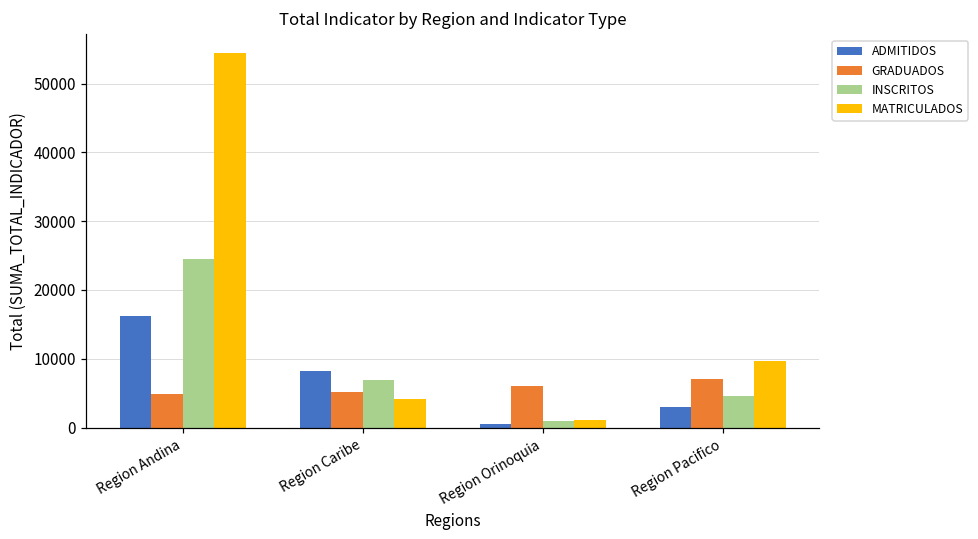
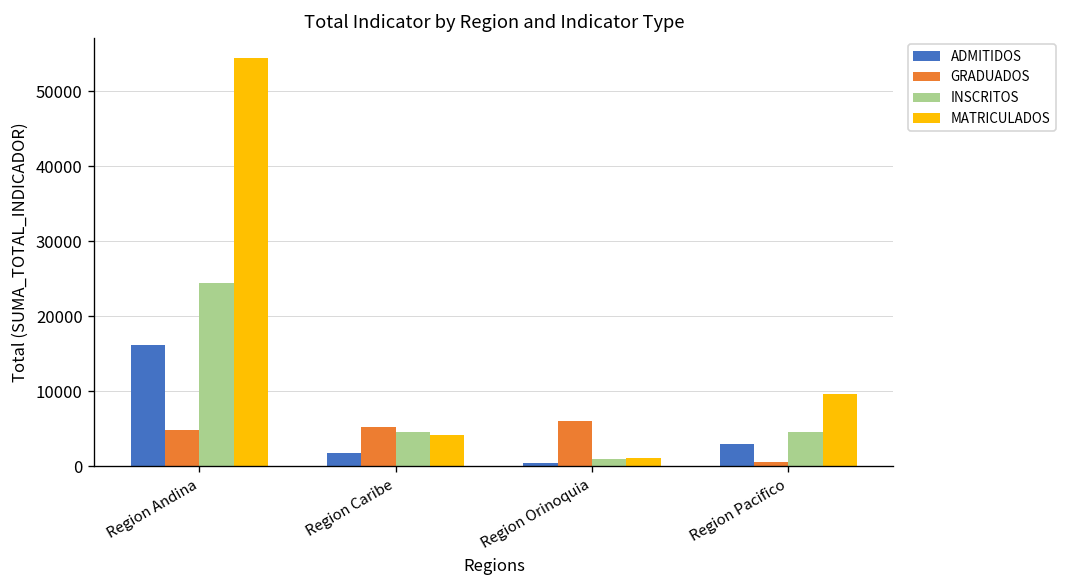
ADMITIDOS, Region Caribe: 8000 -> 2000
INSCRITOS, Region Caribe: 7000 -> 5000
GRADUADOS, Region Pacifico: 7000 -> 1000
